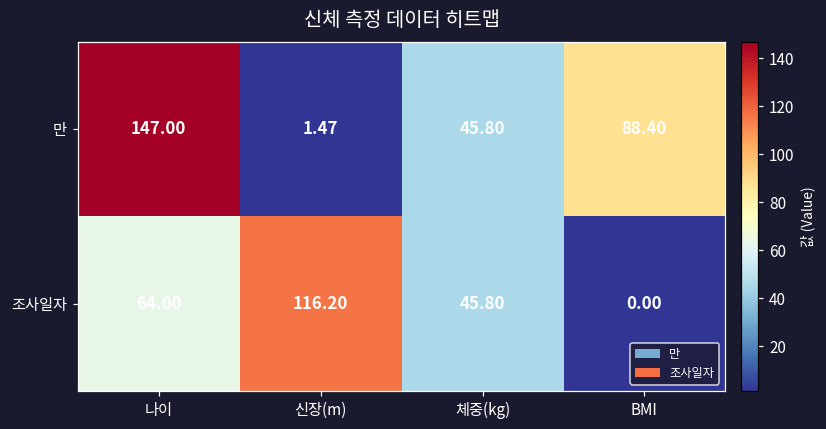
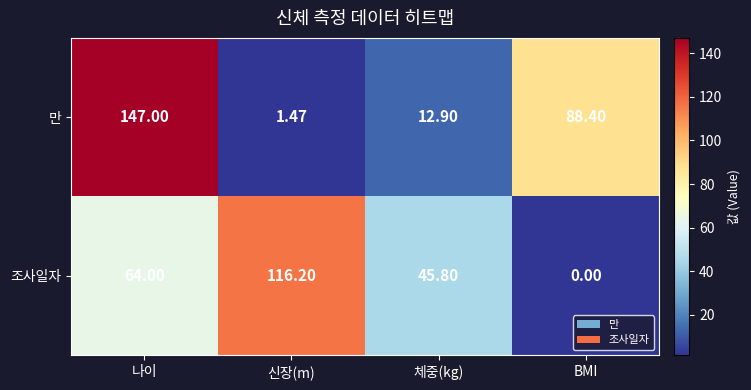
만, 체중(kg): 45.80 -> 12.90
